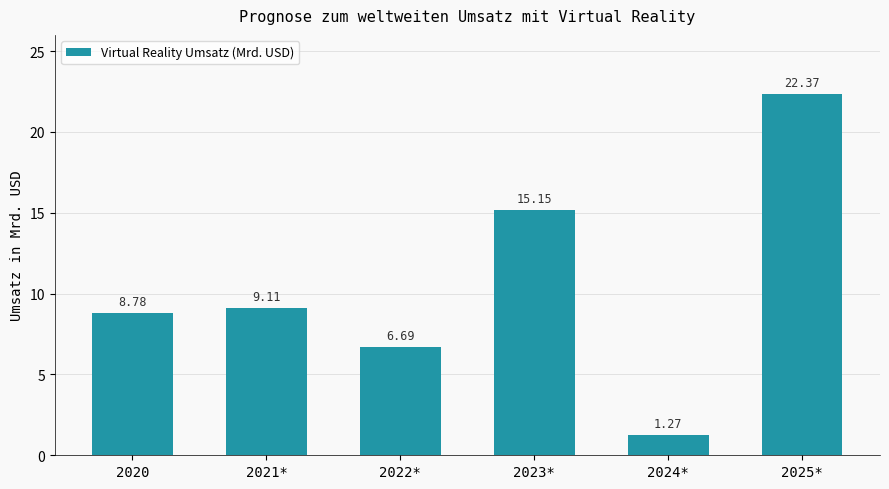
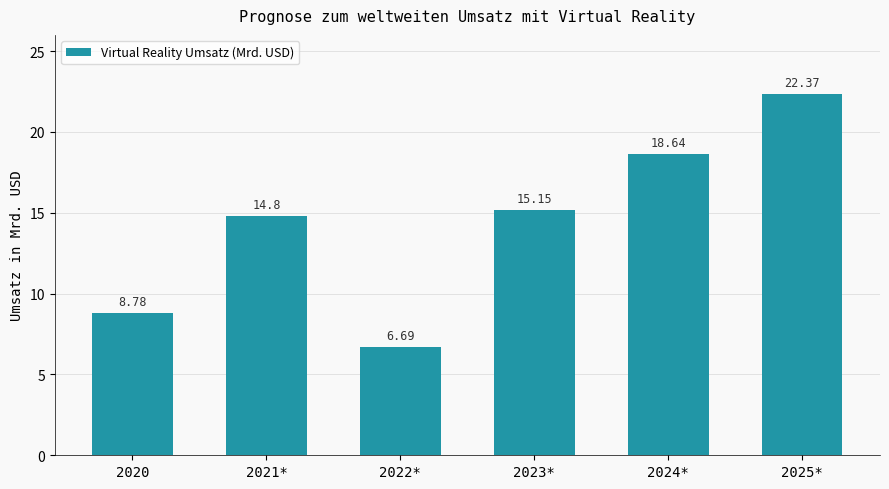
2021*: 9.11 -> 14.8
2024*: 1.27 -> 18.64
